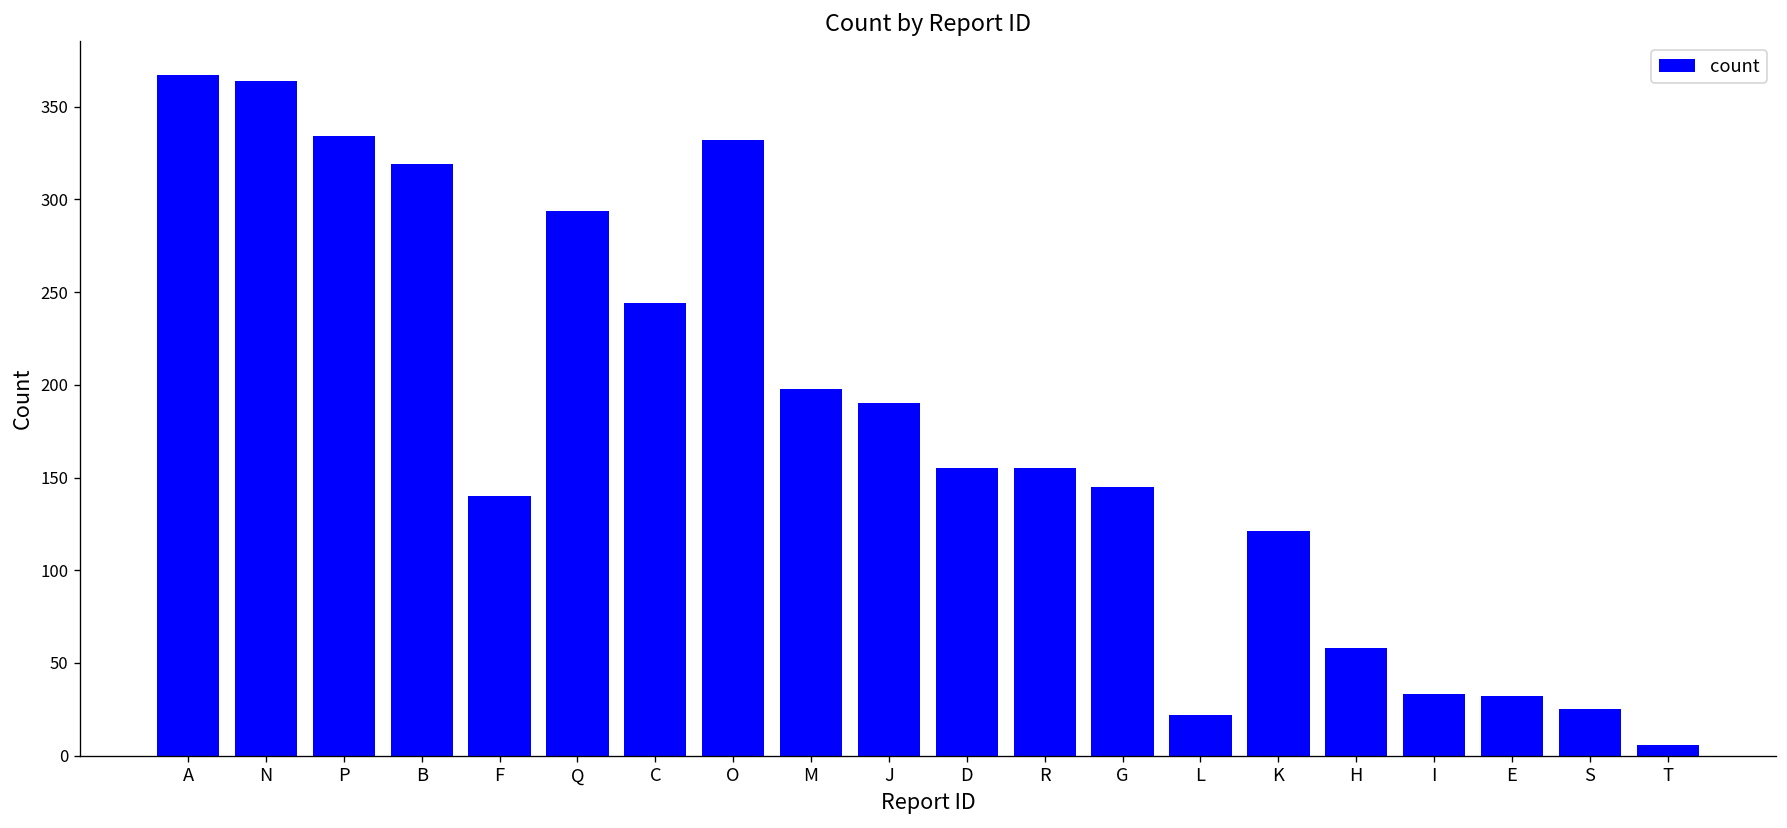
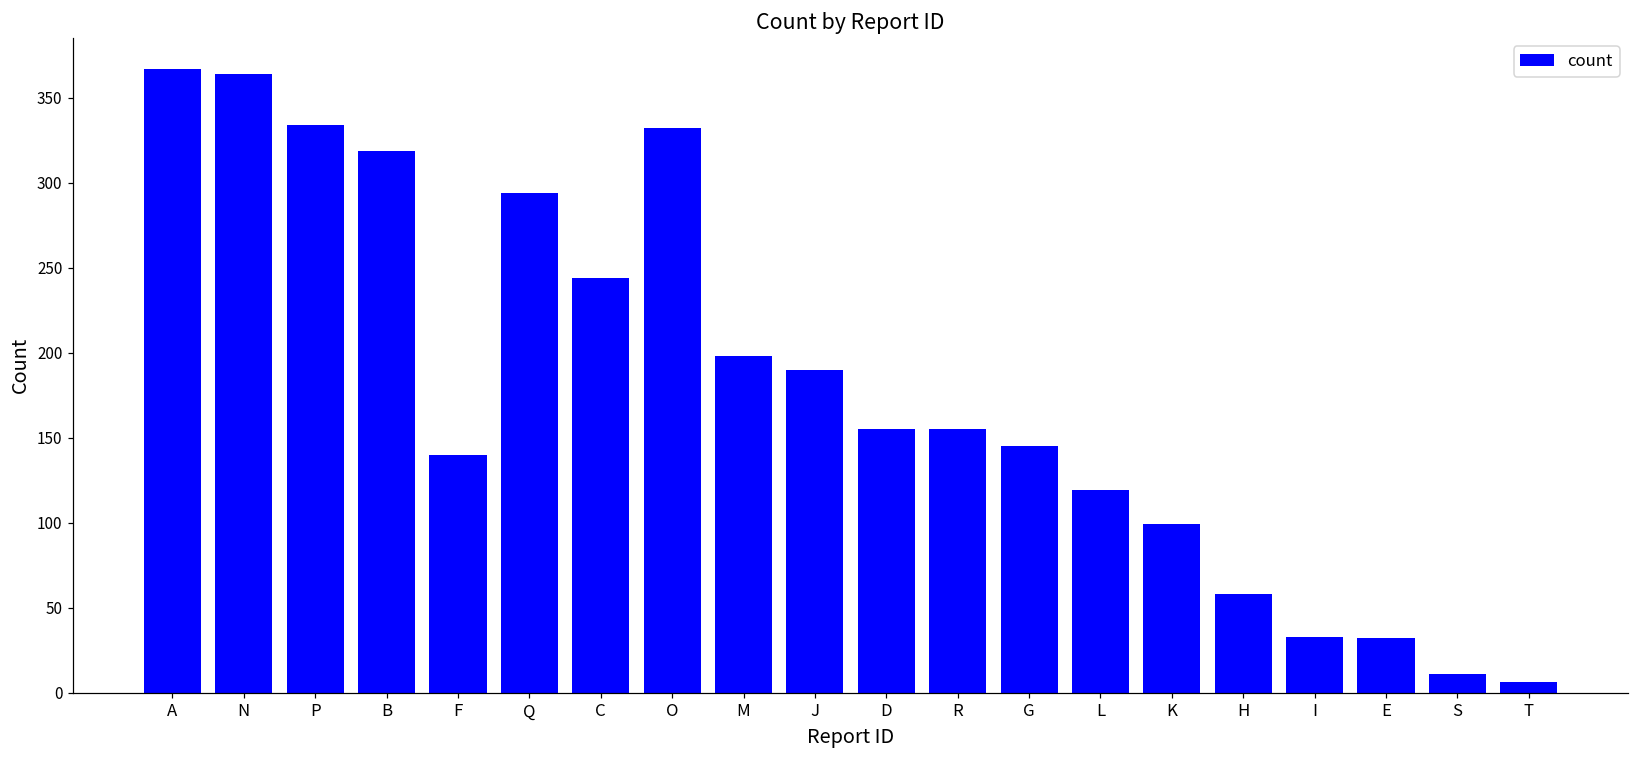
L: 22 -> 119
K: 121 -> 99
S: 25 -> 11
